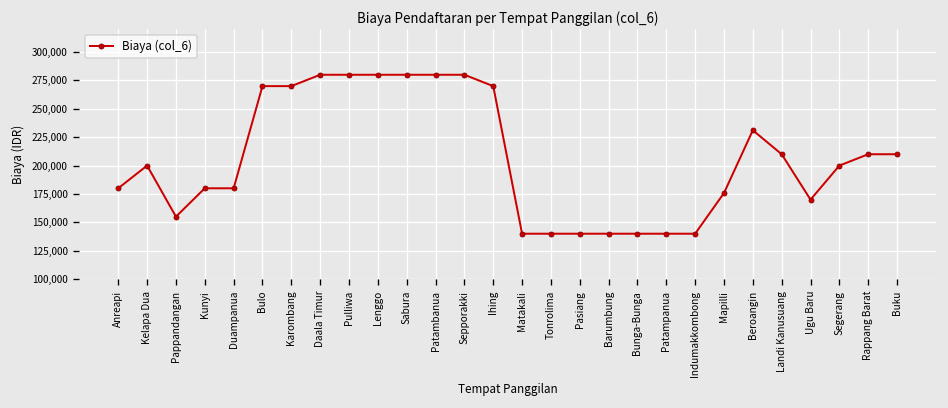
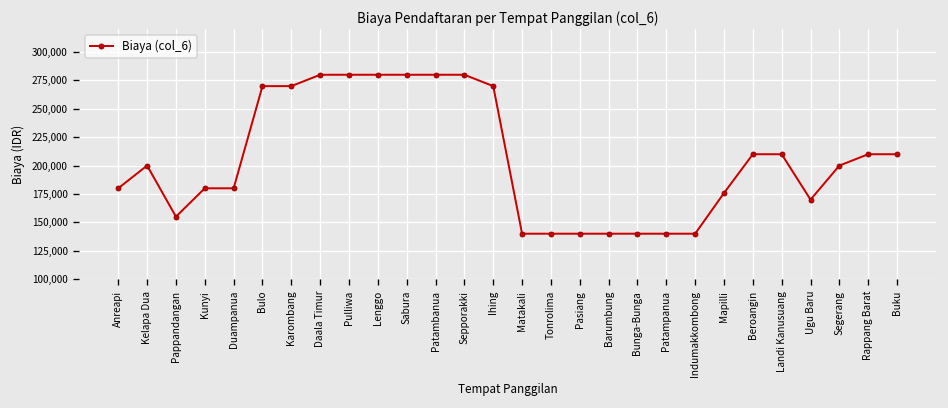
Beroangin: 230,000 -> 210,000
